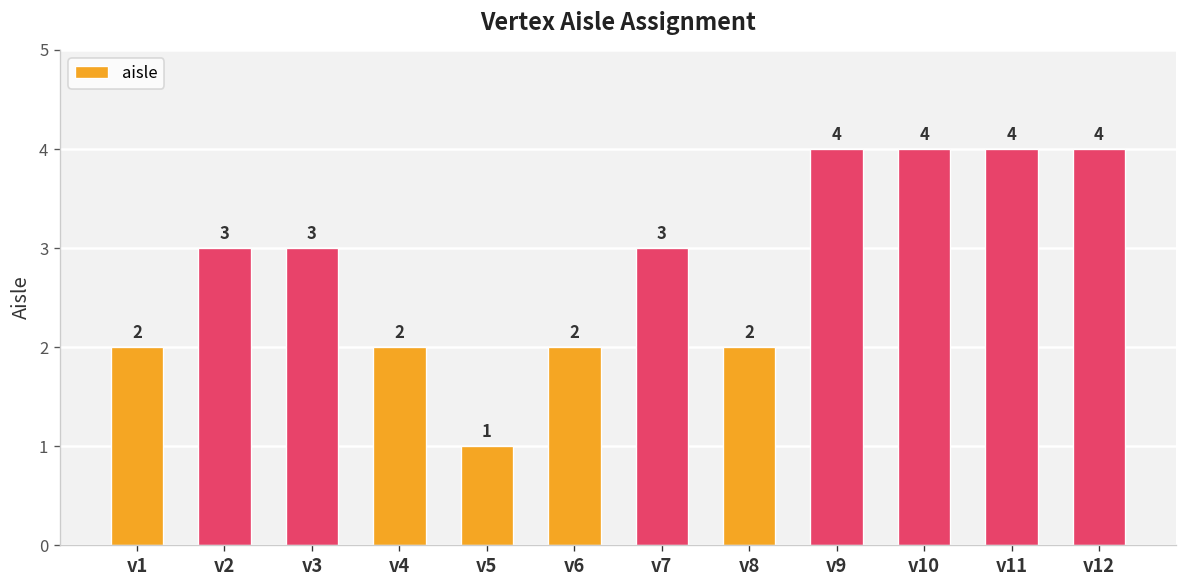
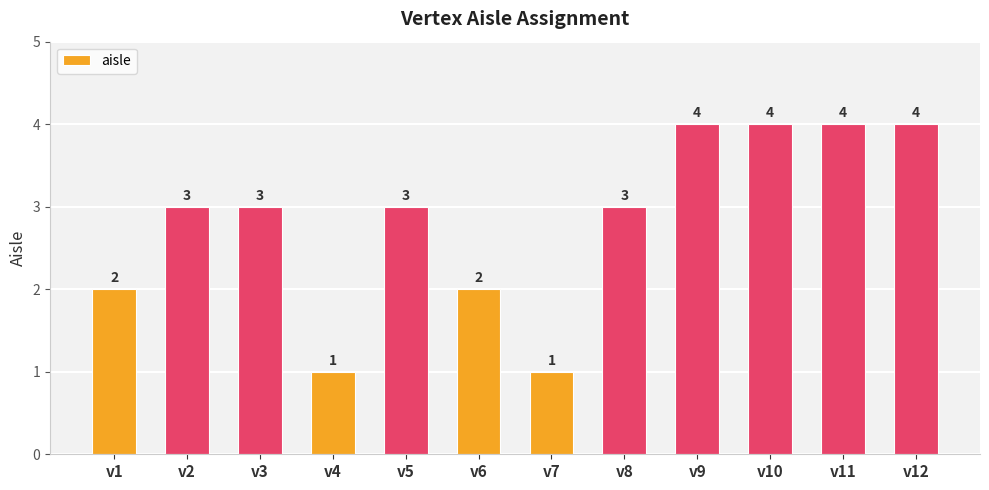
v4: 2 -> 1
v5: 1 -> 3
v7: 3 -> 1
v8: 2 -> 3
